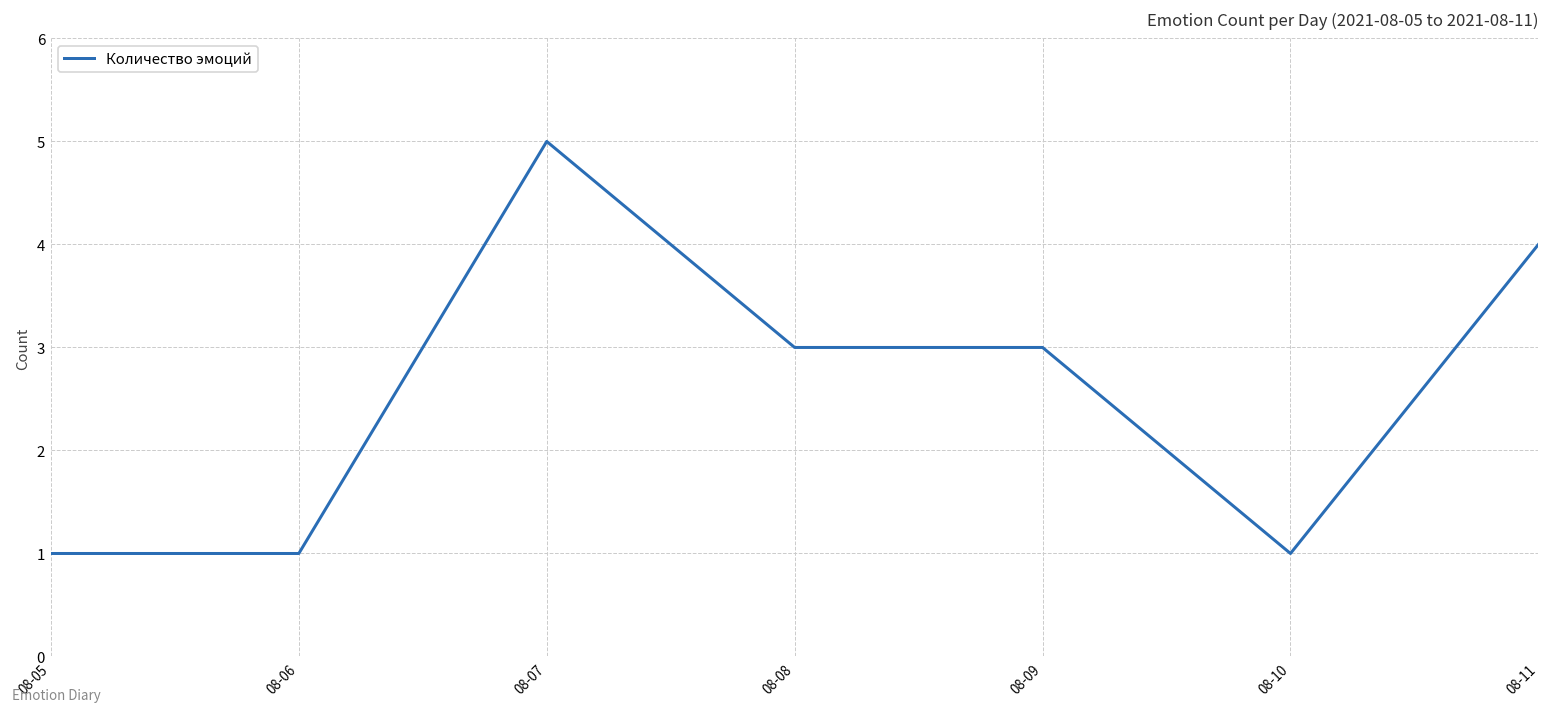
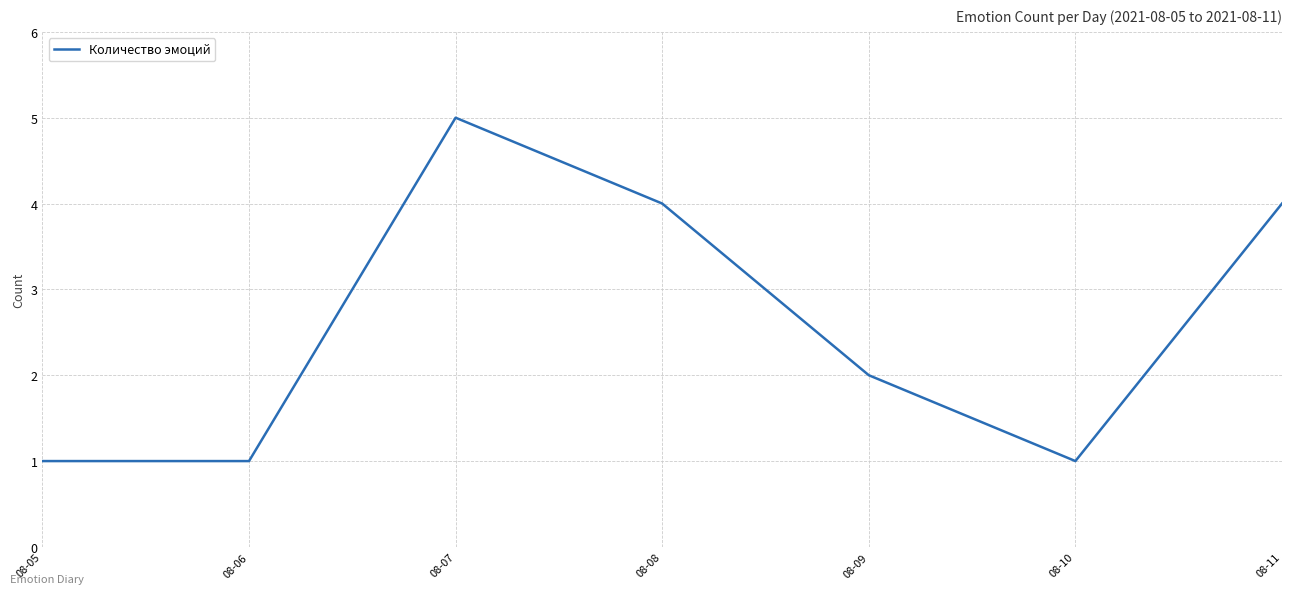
08-08: 3 -> 4
08-09: 3 -> 2
